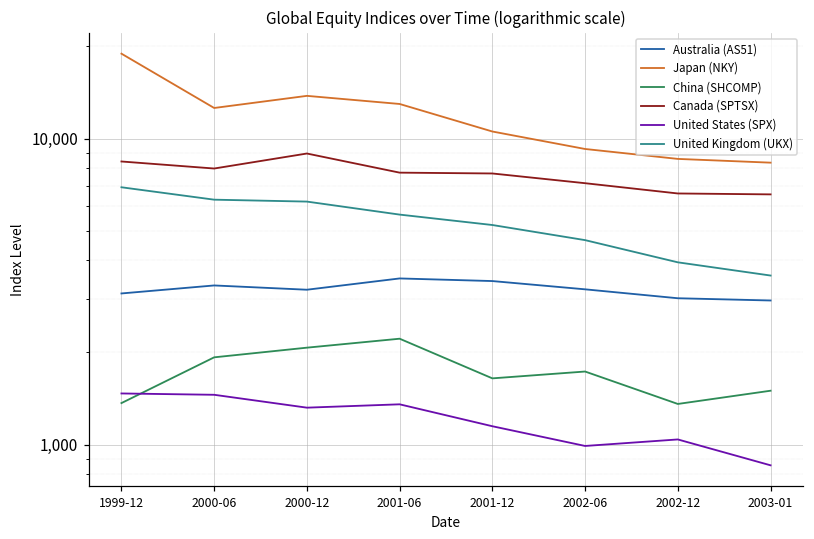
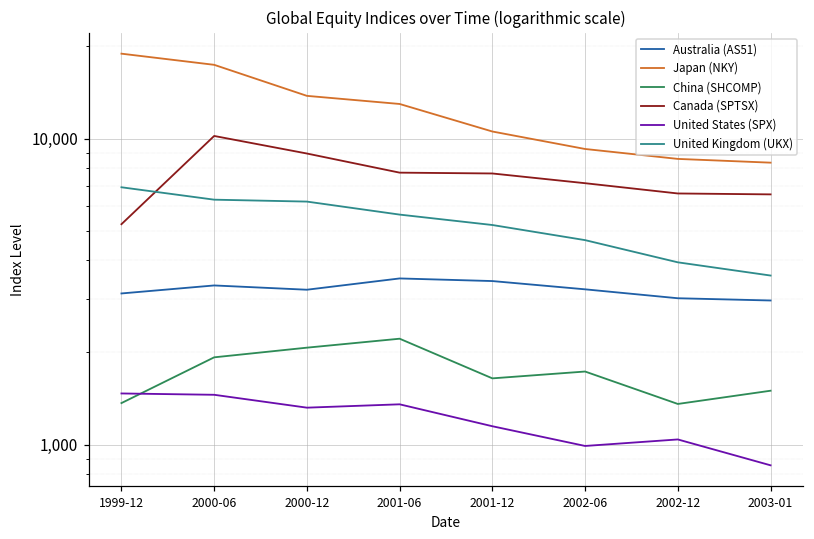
Canada (SPTSX), 1999-12: 8,400 -> 5,200
Japan (NKY), 2000-06: 13,000 -> 17,000
Canada (SPTSX), 2000-06: 8,000 -> 10,200
